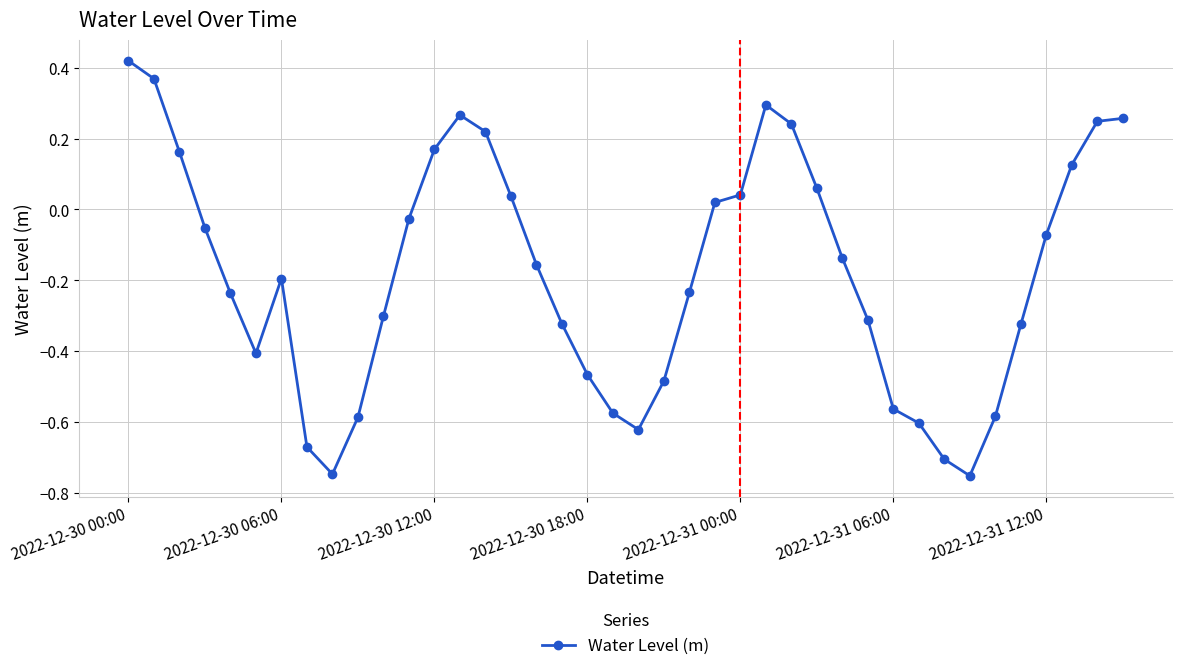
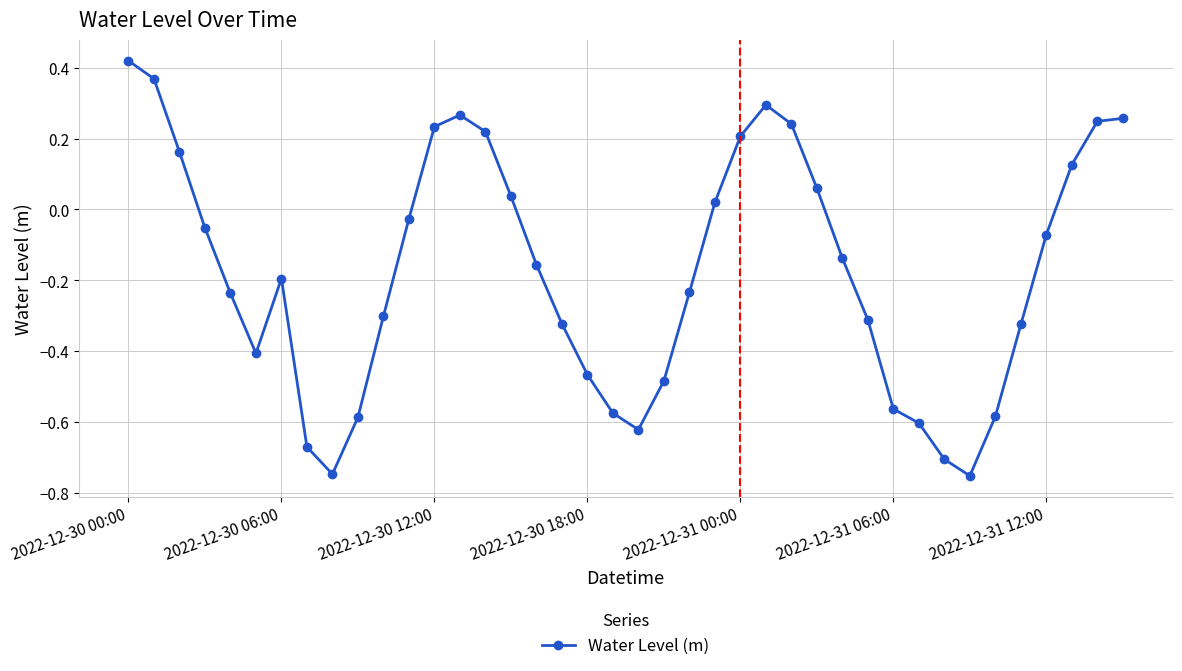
2022-12-30 12:00: 0.17 -> 0.23
2022-12-31 00:00: 0.04 -> 0.21
